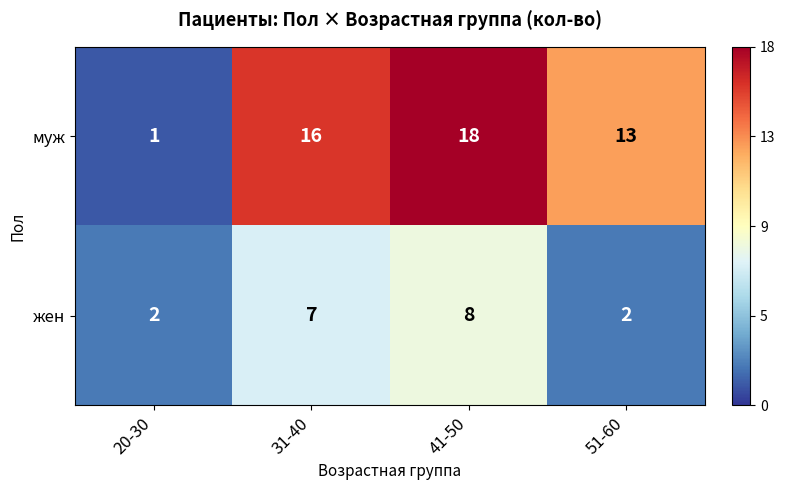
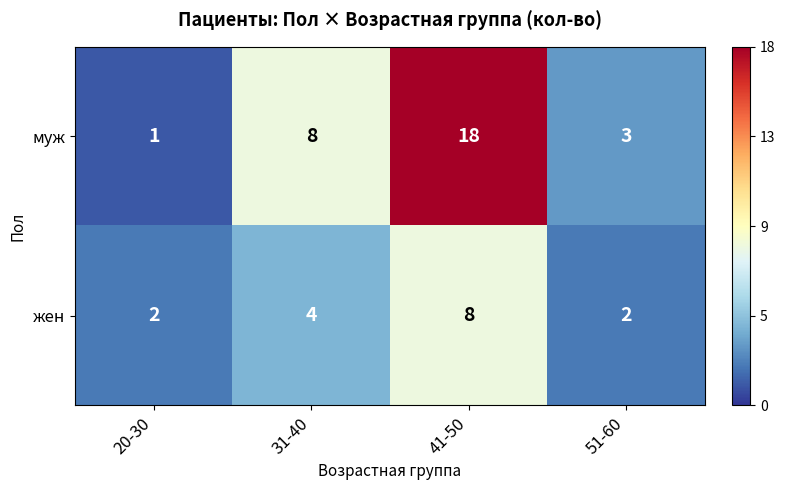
муж, 31-40: 16 -> 8
муж, 51-60: 13 -> 3
жен, 31-40: 7 -> 4
